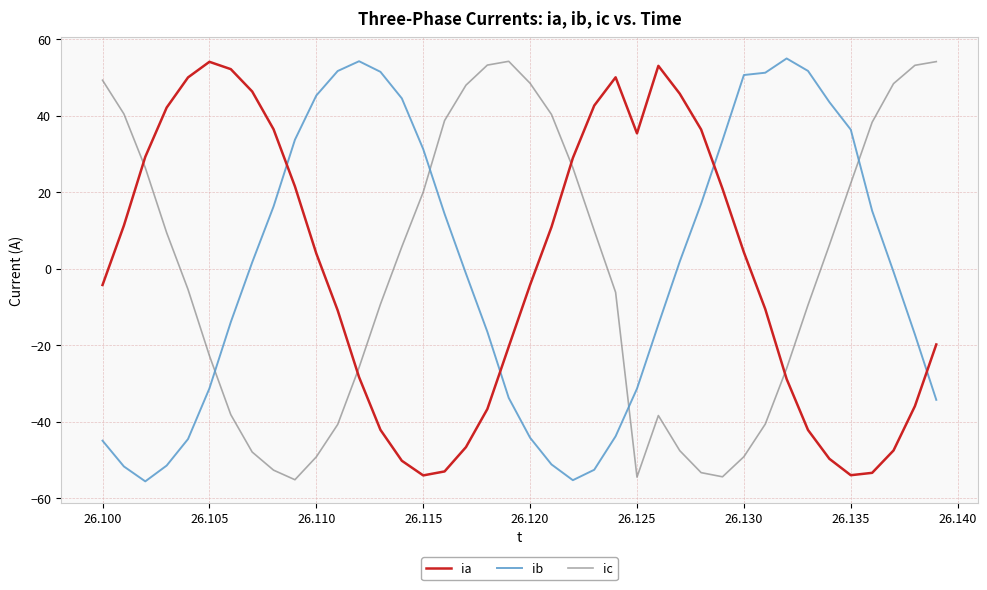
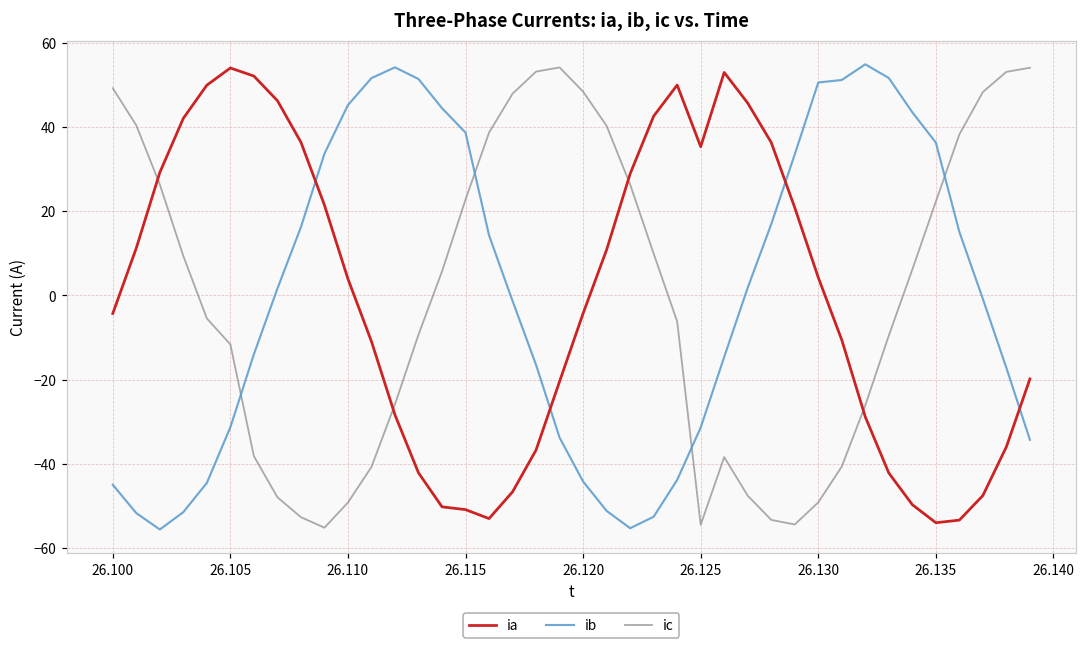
ic, 26.105: -23 -> -12
ia, 26.115: -54 -> -51
ib, 26.115: 31 -> 39
ic, 26.115: 20 -> 23
